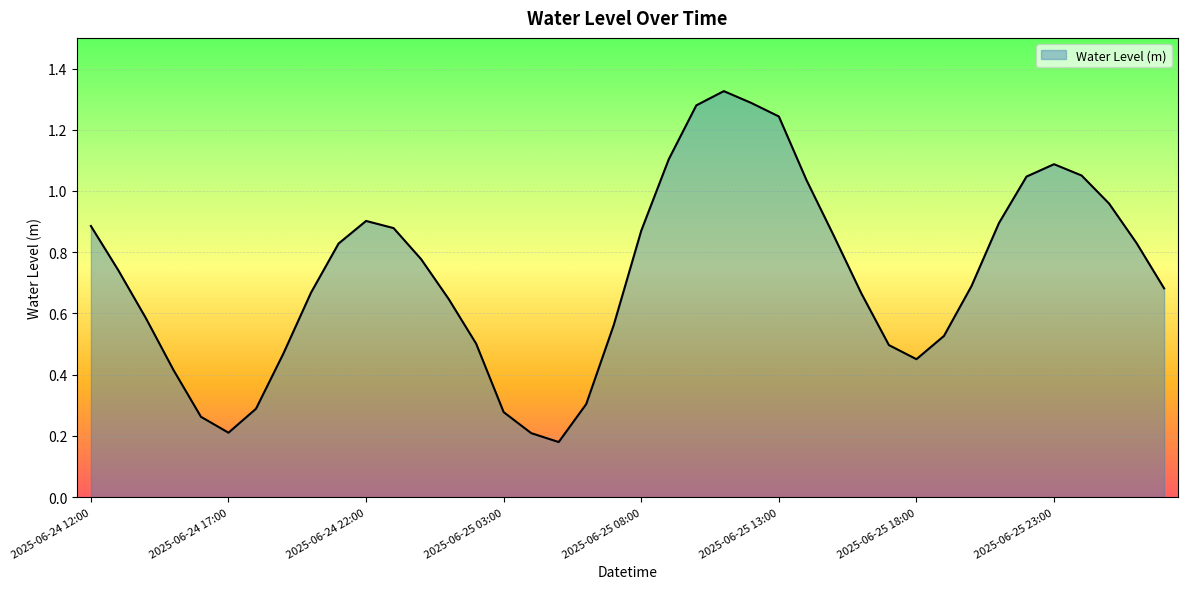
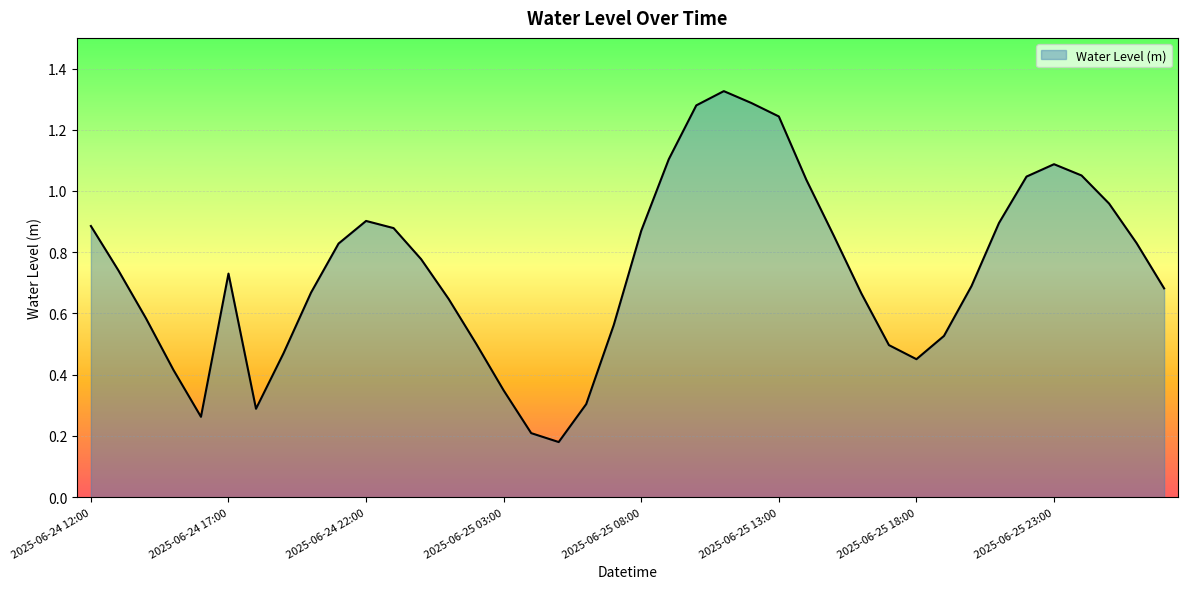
2025-06-24 17:00: 0.21 -> 0.73
2025-06-25 03:00: 0.28 -> 0.35
